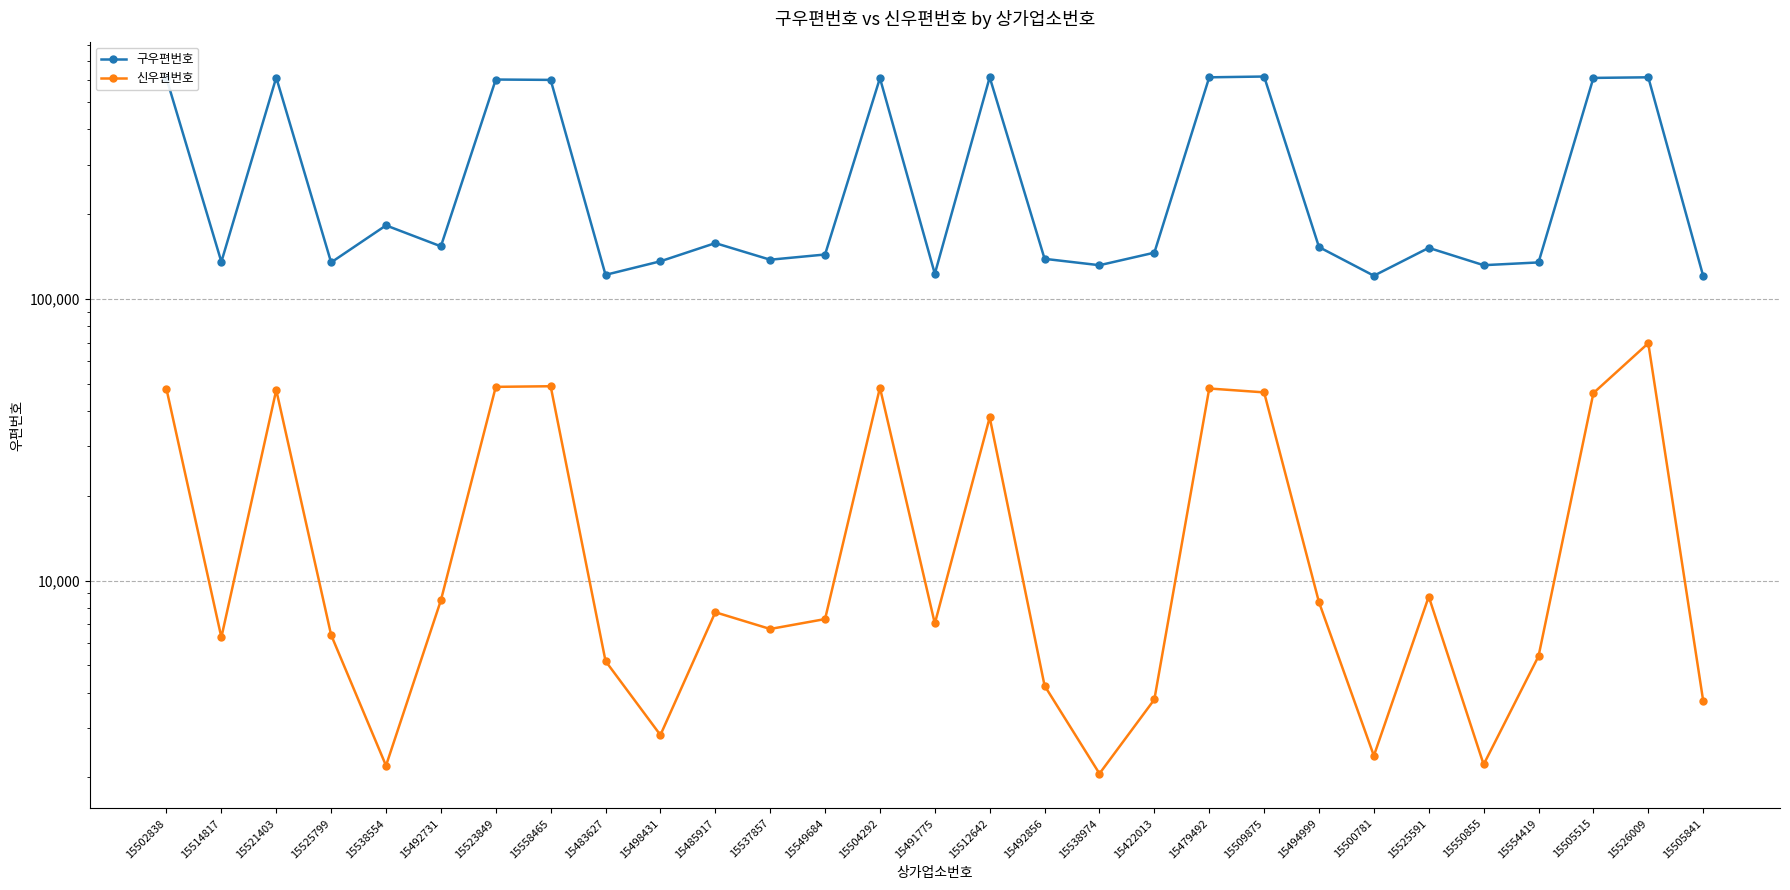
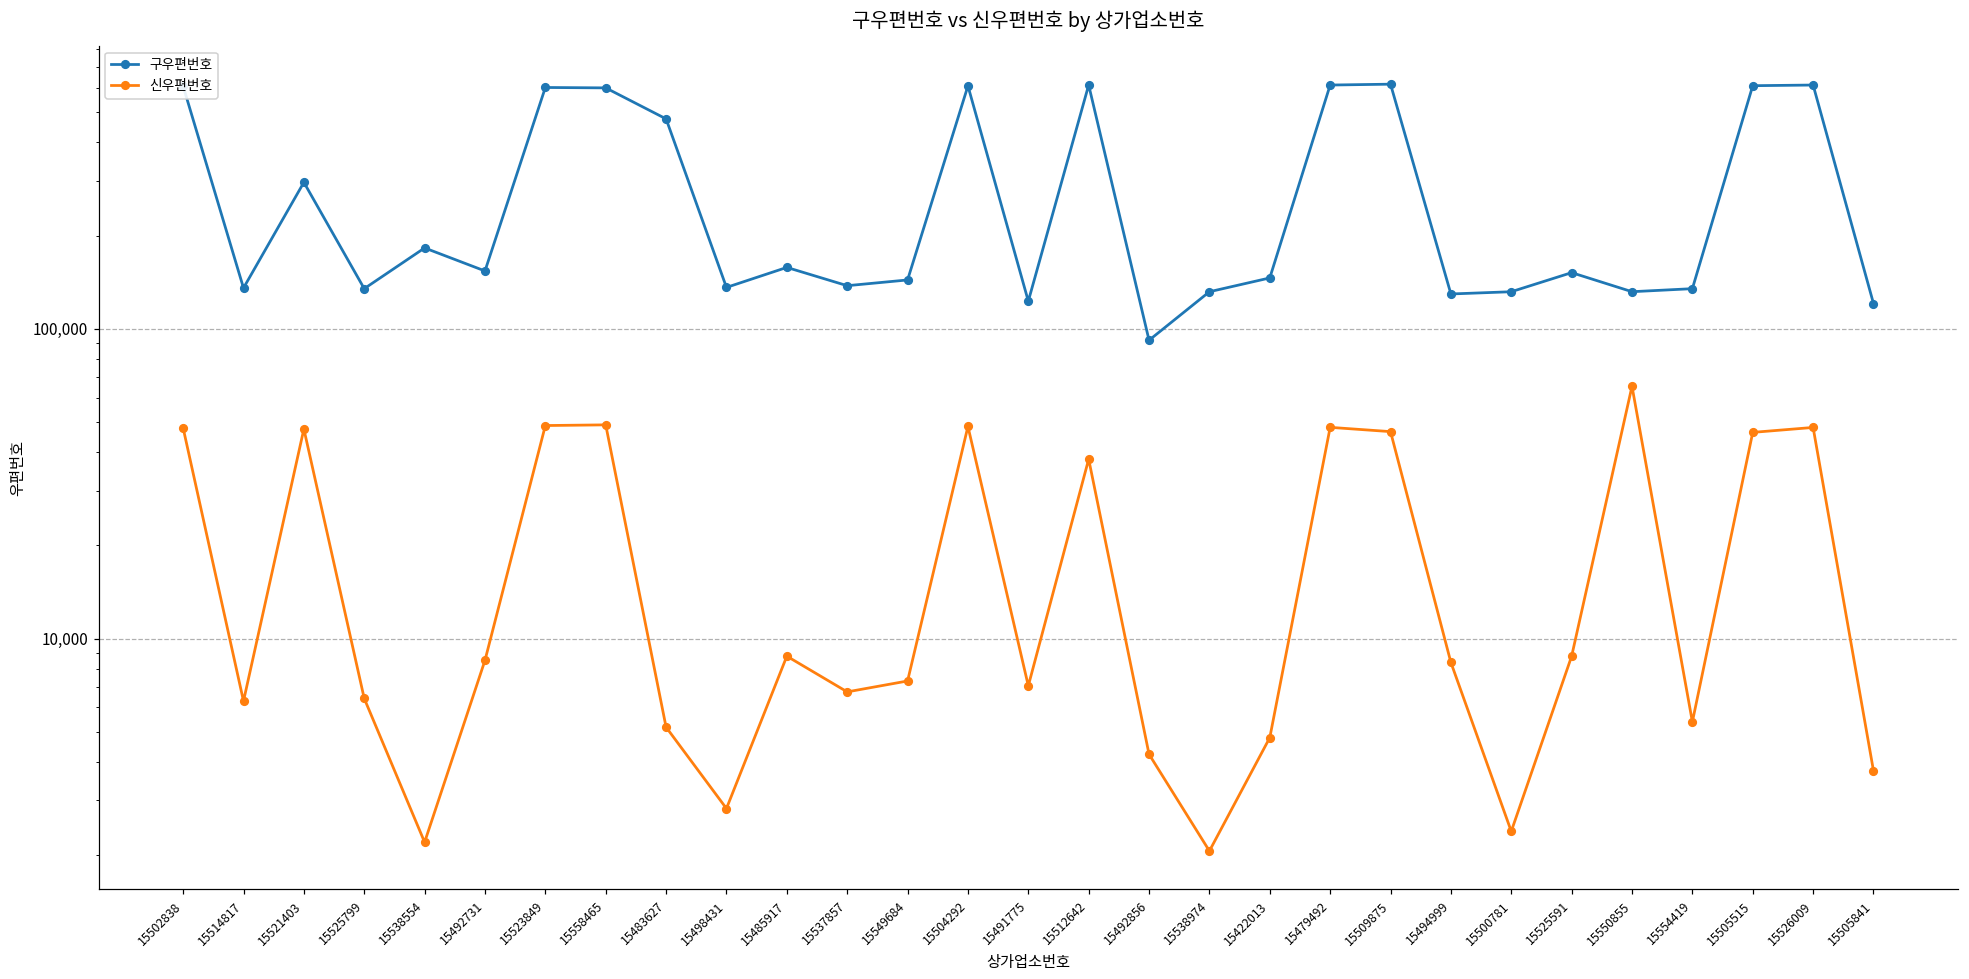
구우편번호, 15521403: 610,000 -> 300,000
구우편번호, 15483627: 122,000 -> 480,000
신우편번호, 15485917: 7,700 -> 8,800
구우편번호, 15492856: 140,000 -> 92,000
신우편번호, 15422013: 3,800 -> 4,800
구우편번호, 15494999: 150,000 -> 130,000
구우편번호, 15500781: 121,000 -> 130,000
신우편번호, 15550855: 2,200 -> 65,000
신우편번호, 15526009: 70,000 -> 48,000
